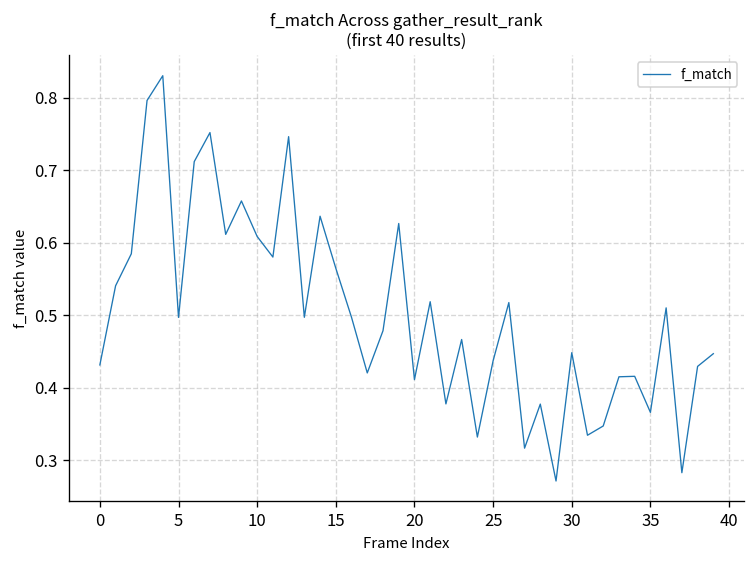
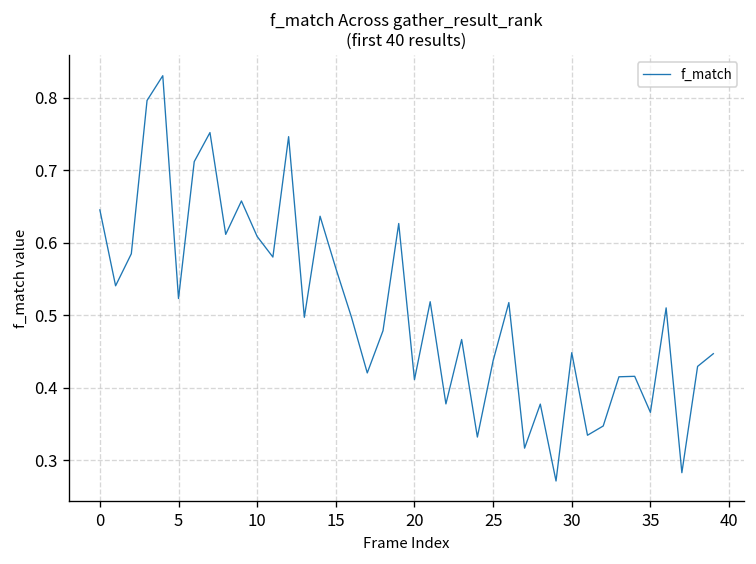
0: 0.43 -> 0.65
5: 0.50 -> 0.52
